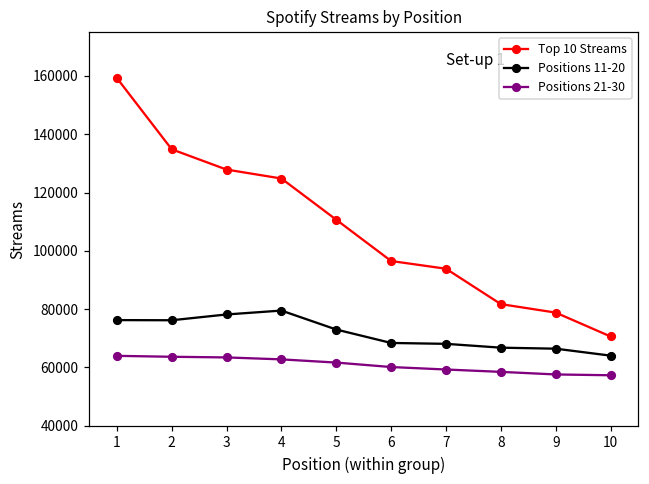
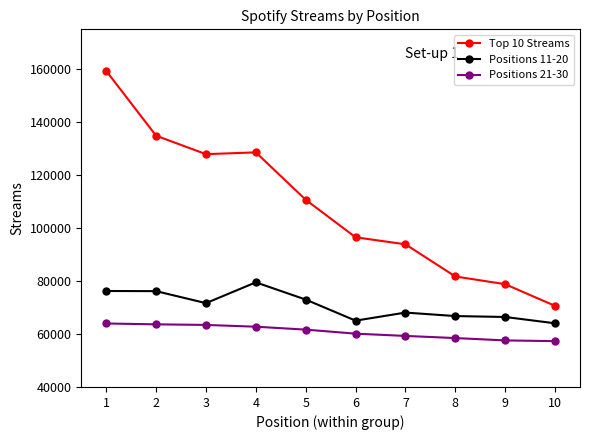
Positions 11-20, 3: 78000 -> 72000
Top 10 Streams, 4: 125000 -> 129000
Positions 11-20, 6: 68000 -> 65000
